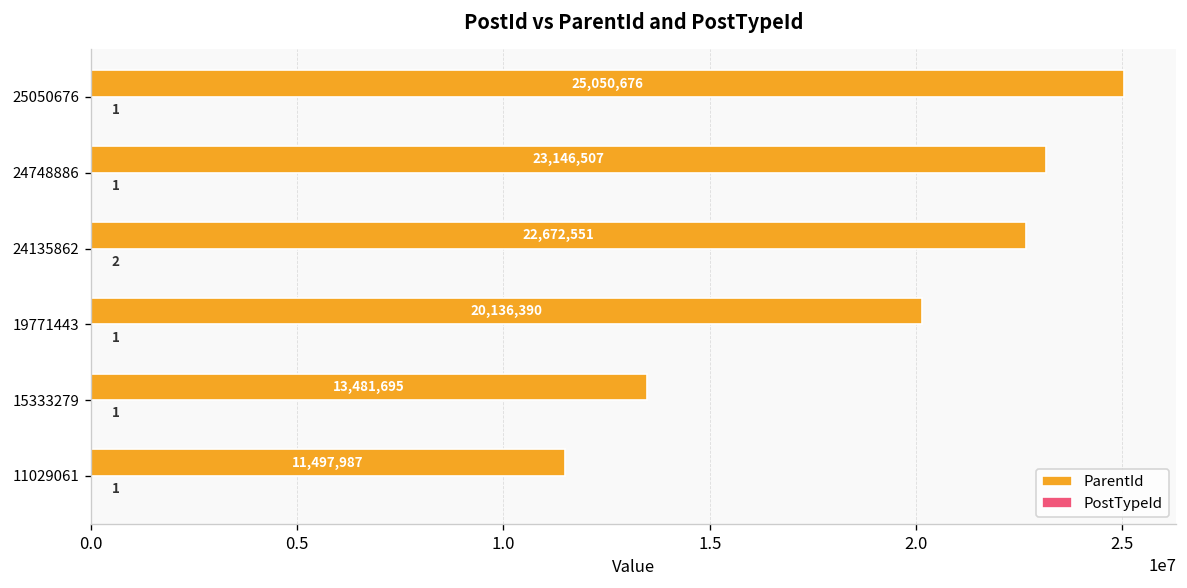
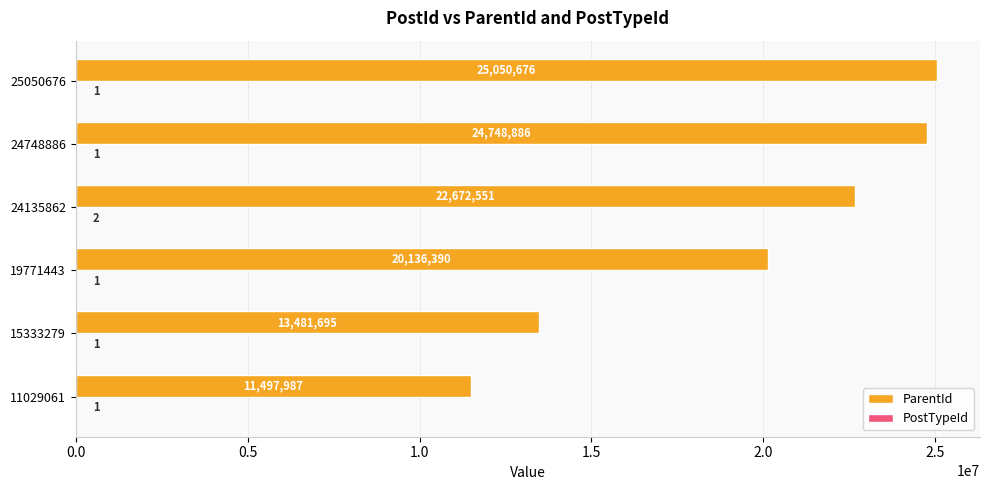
ParentId, 24748886: 23,146,507 -> 24,748,886
